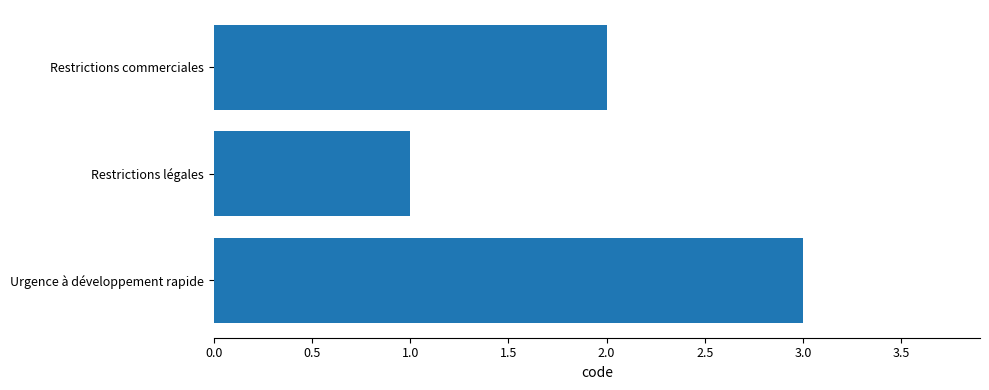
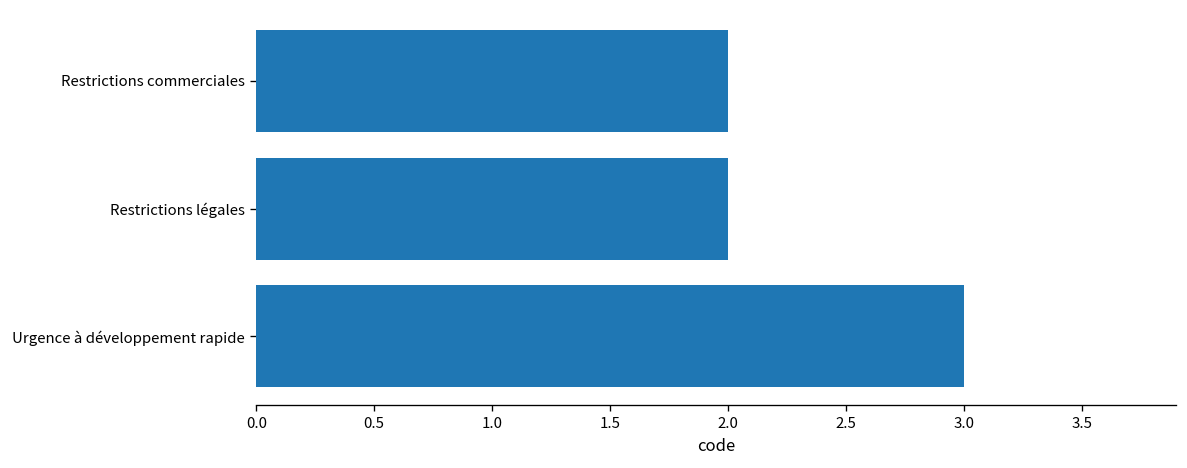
Restrictions légales: 1 -> 2
